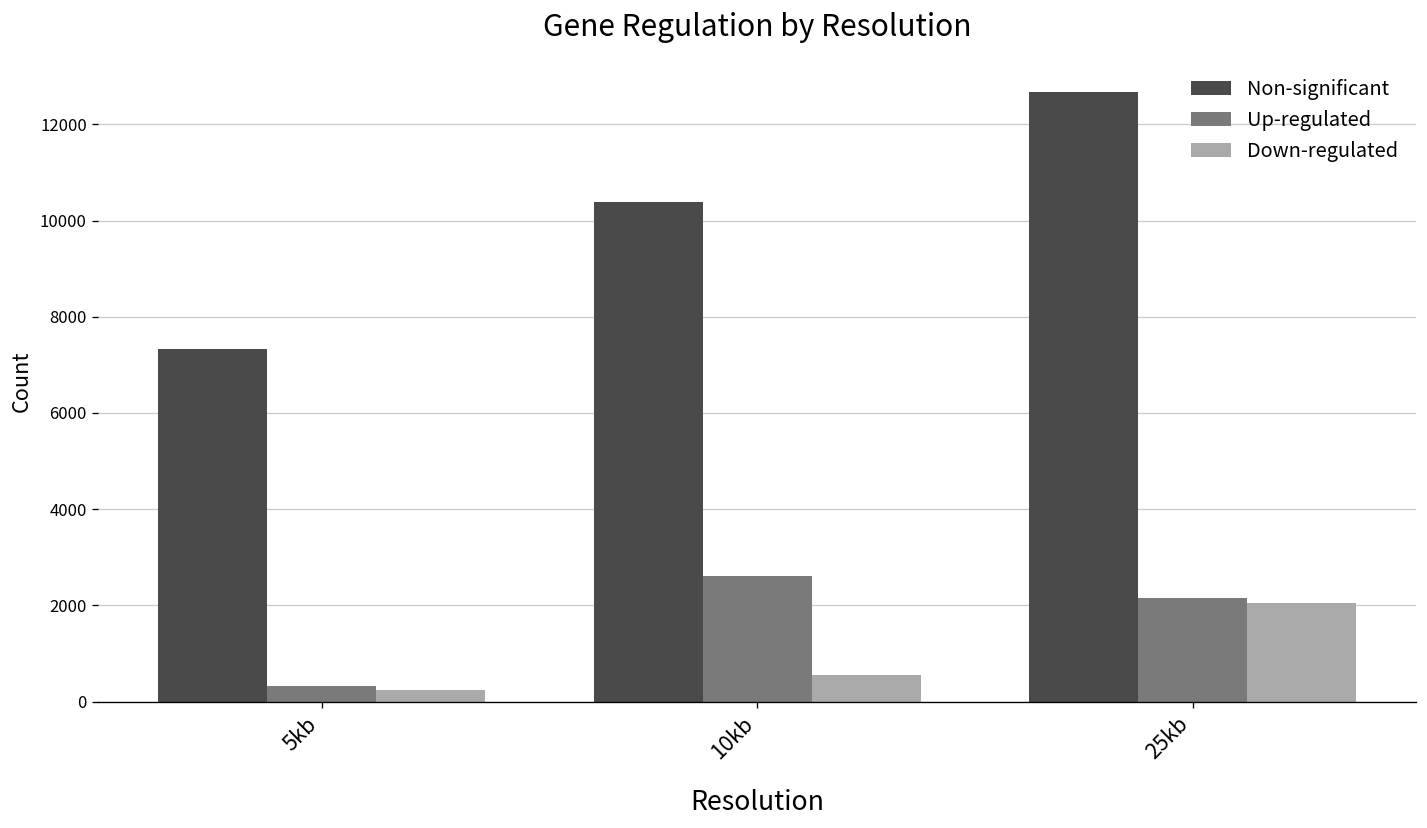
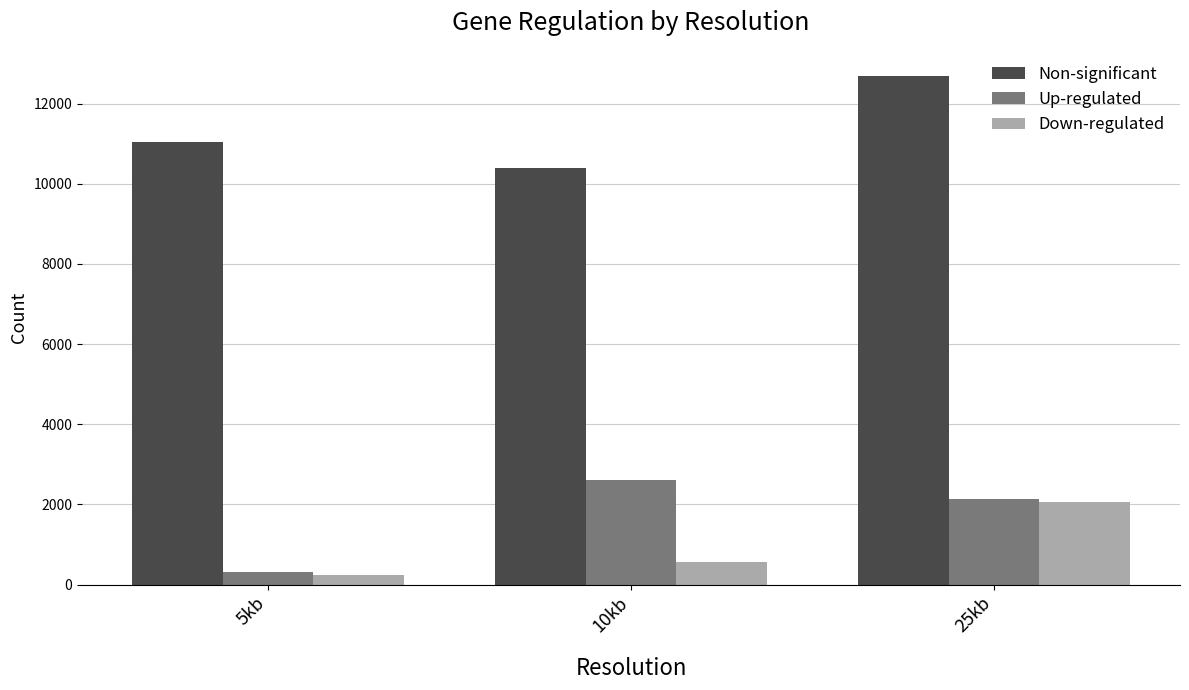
Non-significant, 5kb: 7300 -> 11100
